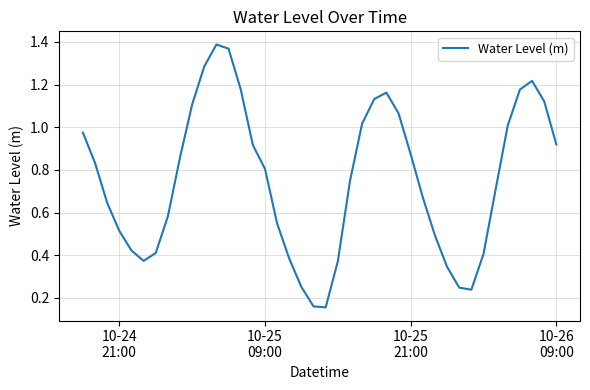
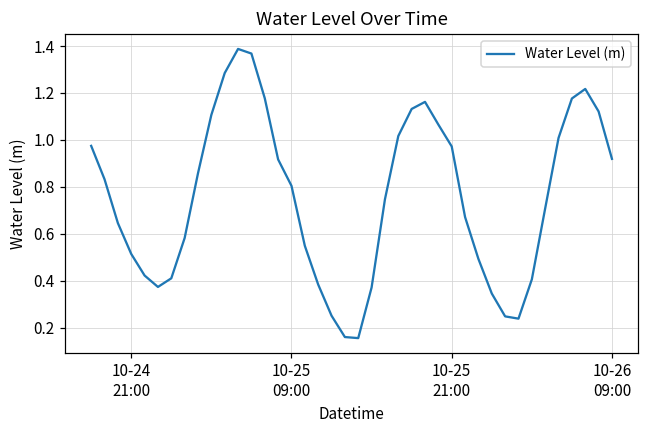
10-25 21:00: 0.87 -> 0.97
